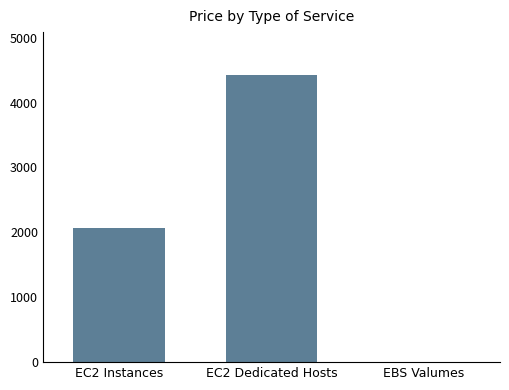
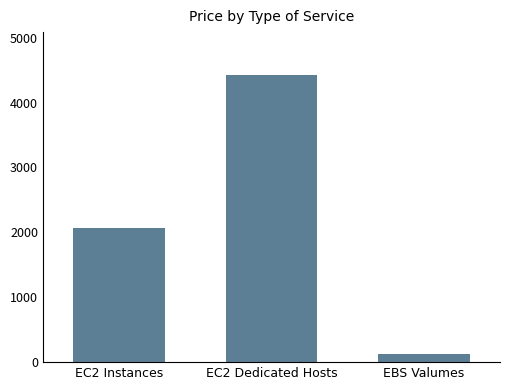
EBS Valumes: 0 -> 100
